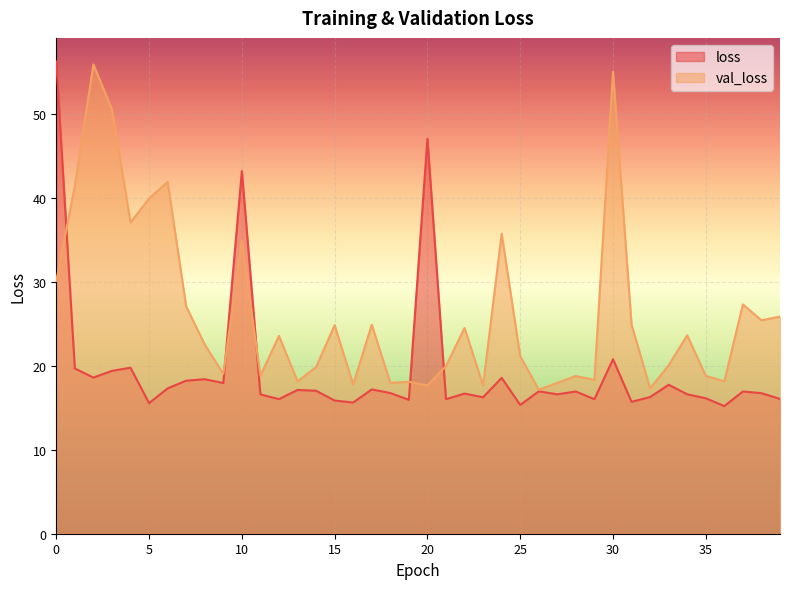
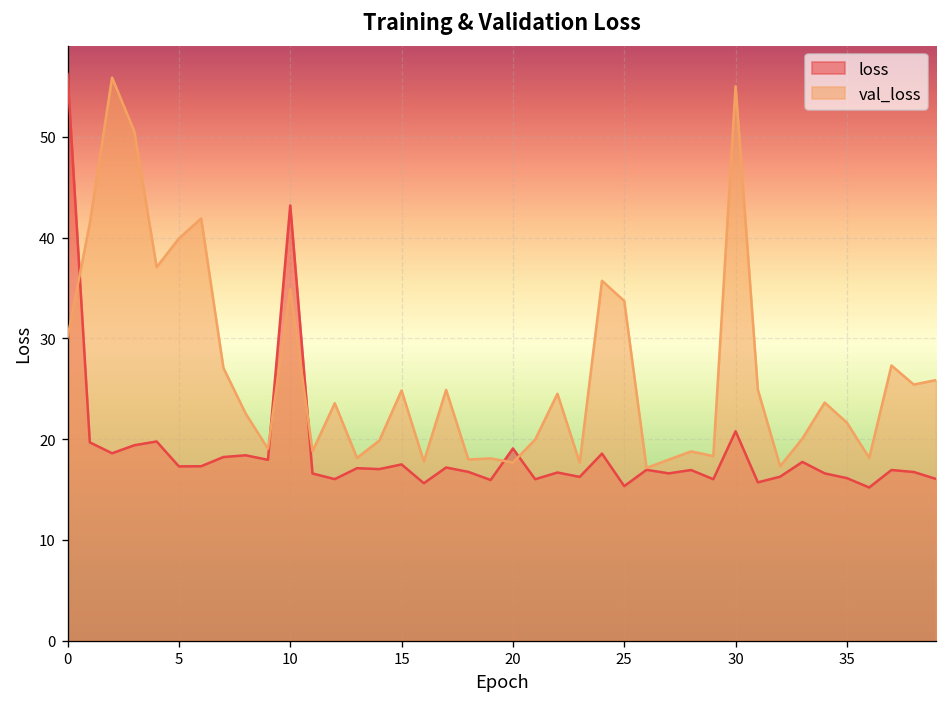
loss, 5: 16 -> 17
loss, 15: 16 -> 17
loss, 20: 47 -> 19
val_loss, 25: 21 -> 34
val_loss, 35: 19 -> 22
